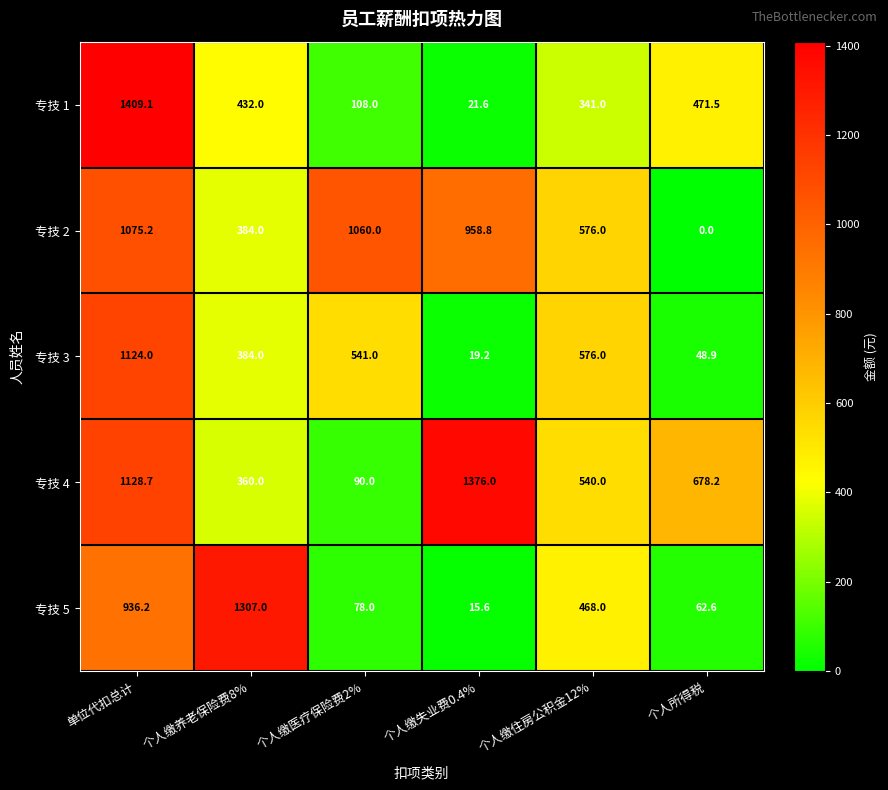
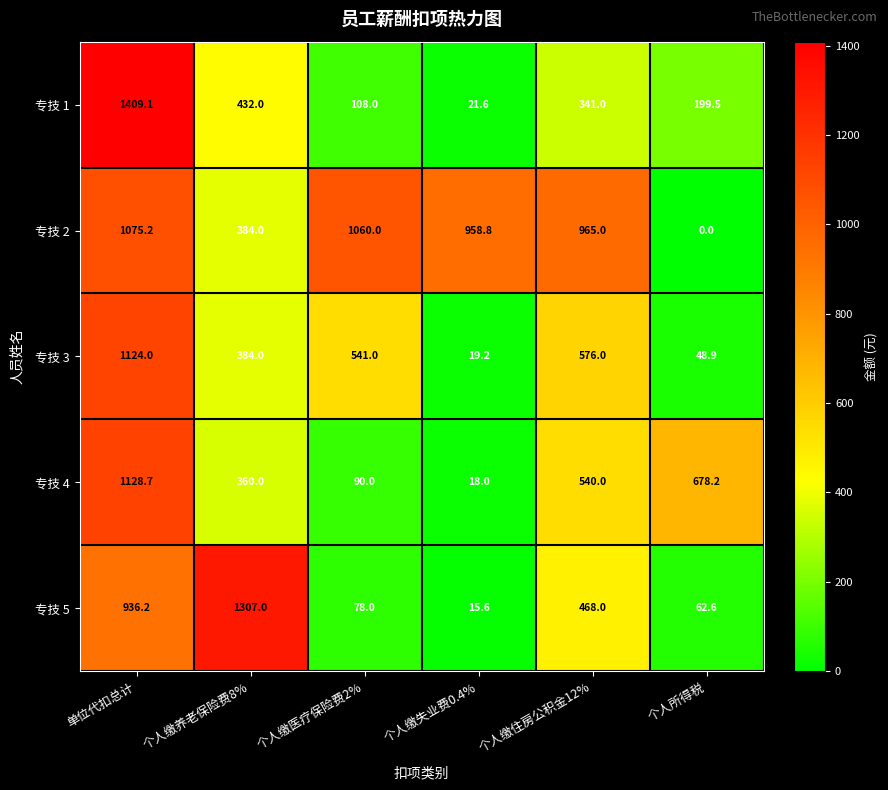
专技 1, 个人所得税: 471.5 -> 199.5
专技 2, 个人缴住房公积金12%: 576.0 -> 965.0
专技 4, 个人缴失业费0.4%: 1376.0 -> 18.0
